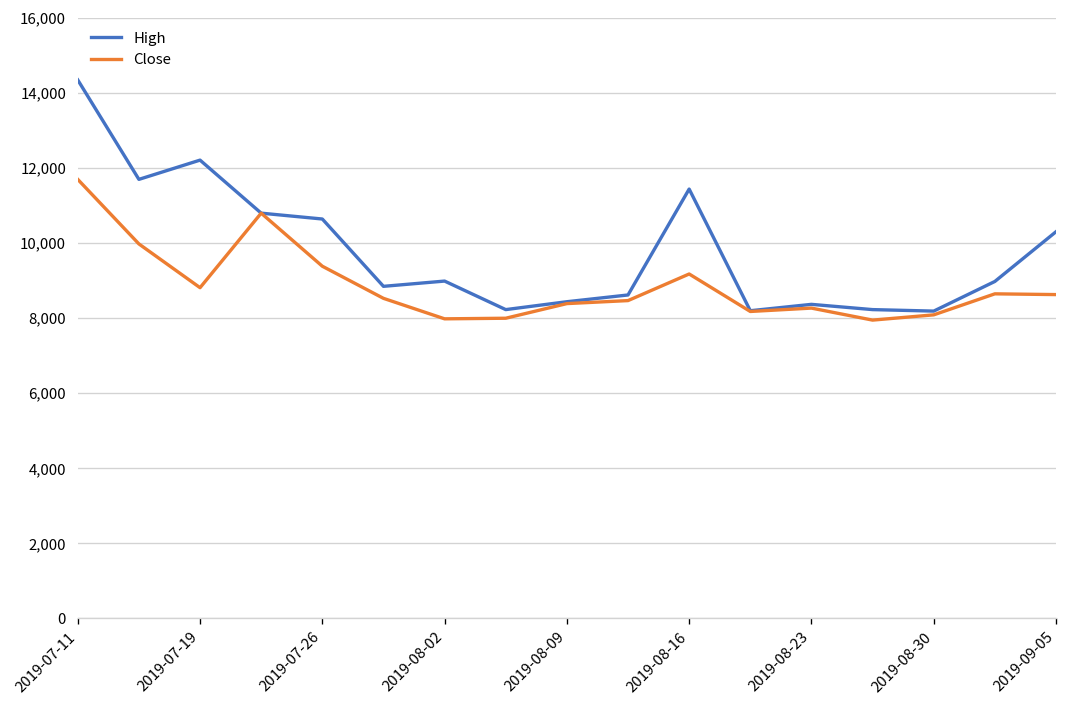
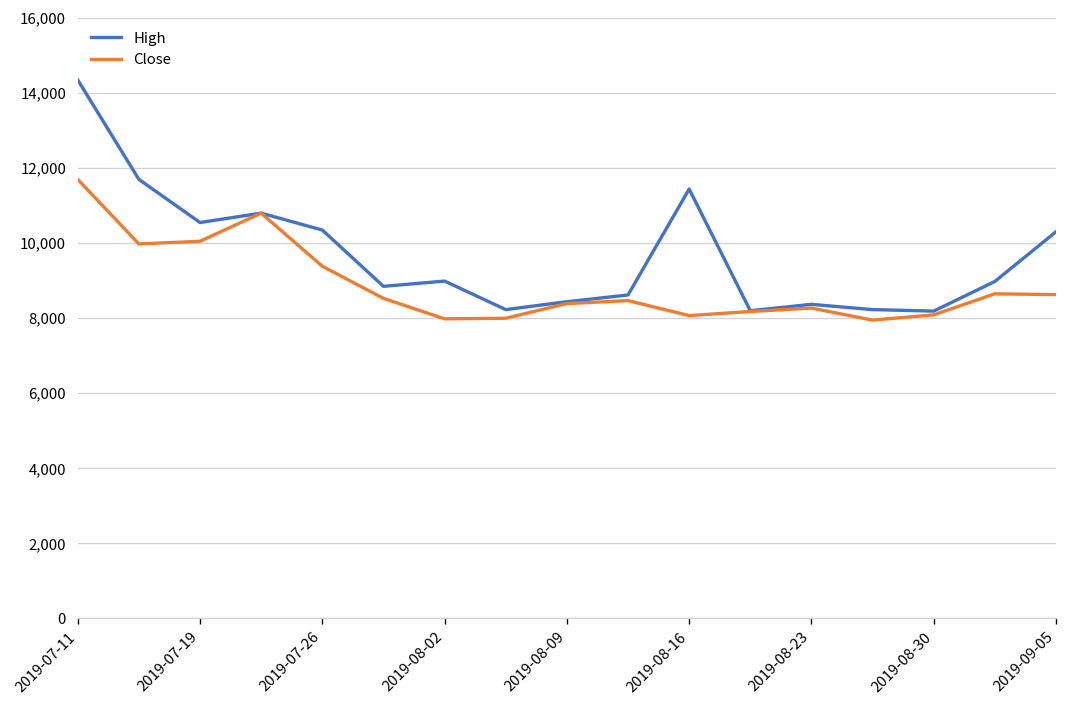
High, 2019-07-19: 12,200 -> 10,600
Close, 2019-07-19: 8,800 -> 10,100
High, 2019-07-26: 10,600 -> 10,400
Close, 2019-08-16: 9,200 -> 8,100
